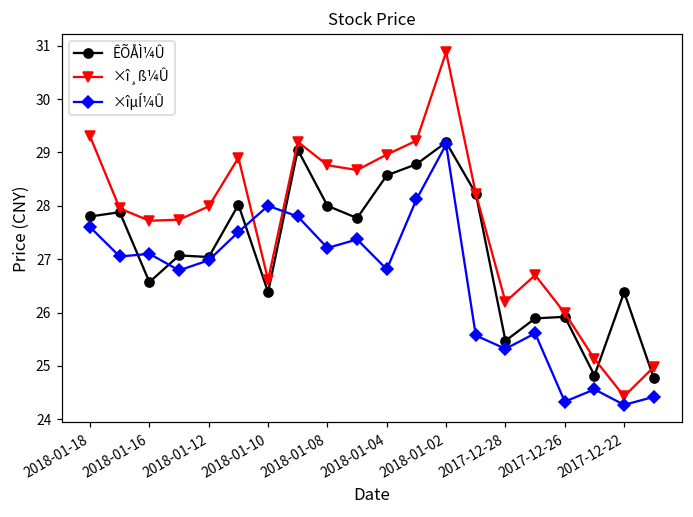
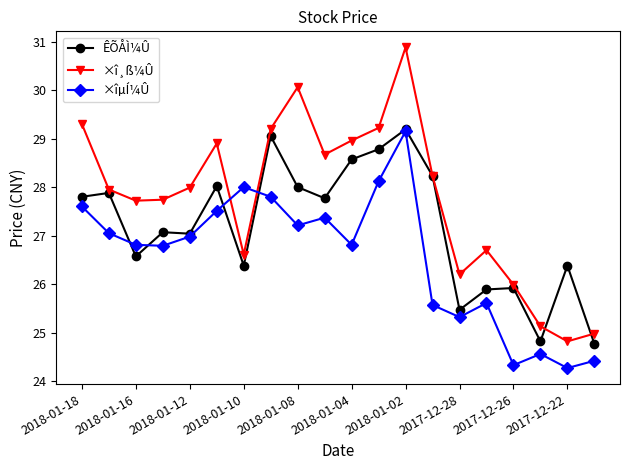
×îµÍ¼Û, 2018-01-16: 27.1 -> 26.8
×î¸ß¼Û, 2018-01-08: 28.8 -> 30.1
×î¸ß¼Û, 2017-12-22: 24.4 -> 24.8
